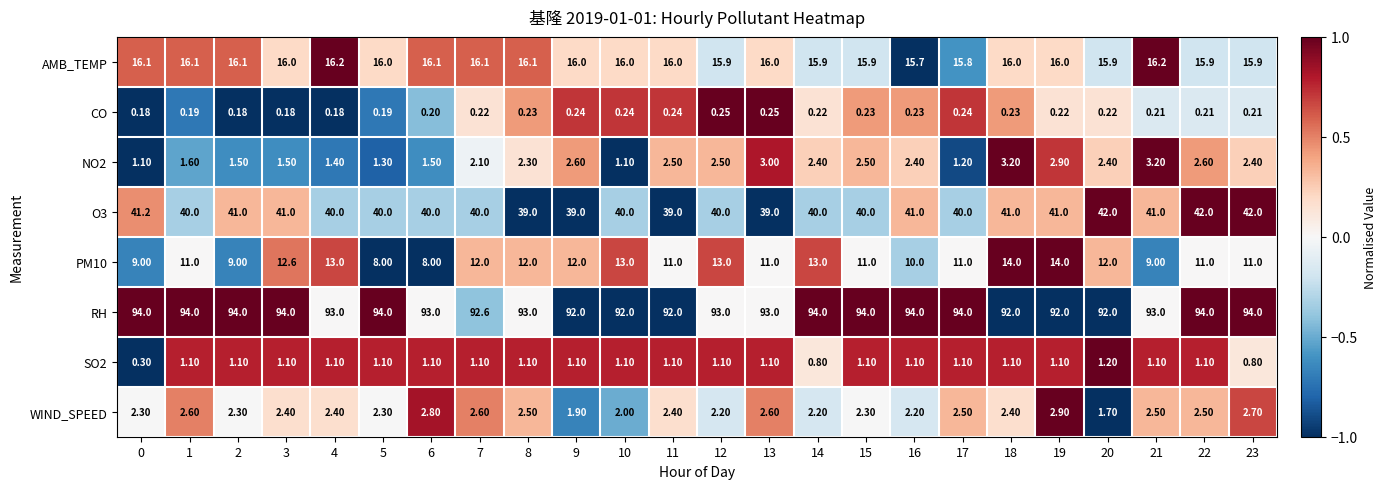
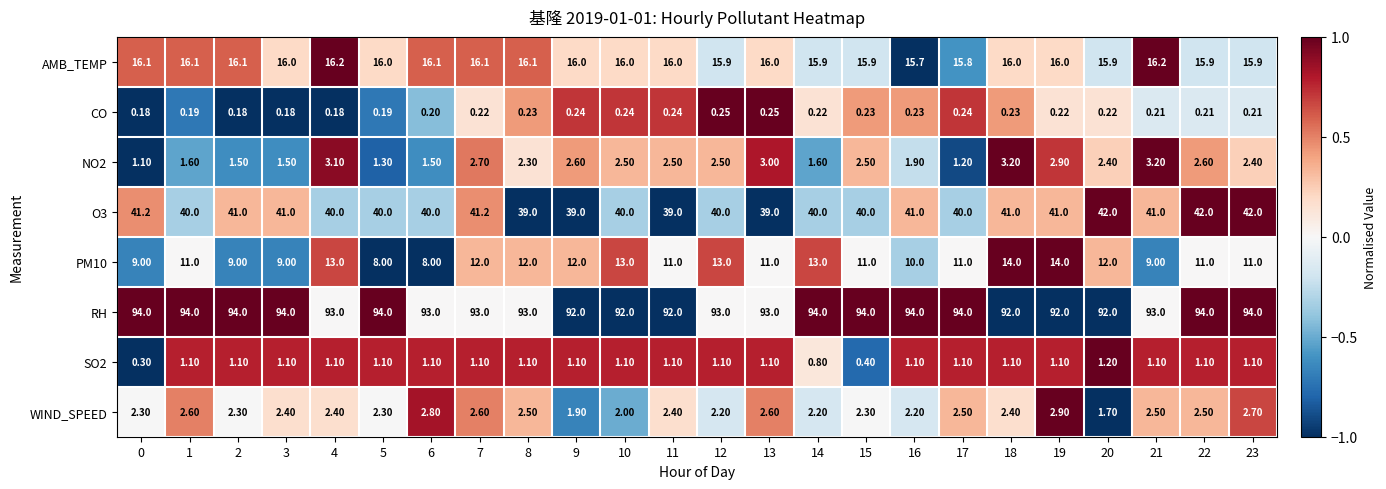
NO2, 4: 1.40 -> 3.10
NO2, 7: 2.10 -> 2.70
NO2, 10: 1.10 -> 2.50
NO2, 14: 2.40 -> 1.60
NO2, 16: 2.40 -> 1.90
O3, 7: 40.0 -> 41.2
PM10, 3: 12.6 -> 9.00
RH, 7: 92.6 -> 93.0
SO2, 15: 1.10 -> 0.40
SO2, 23: 0.80 -> 1.10
